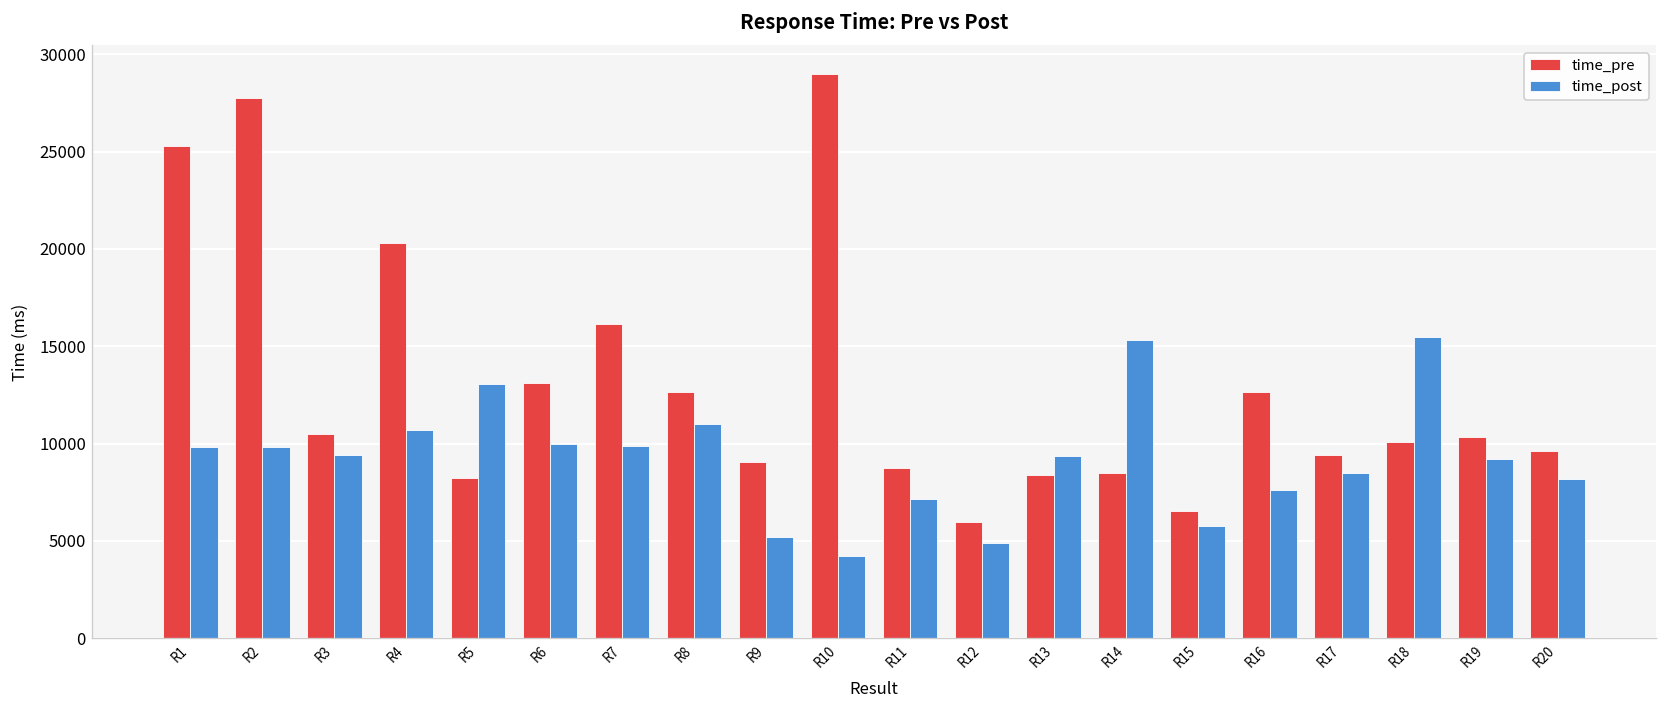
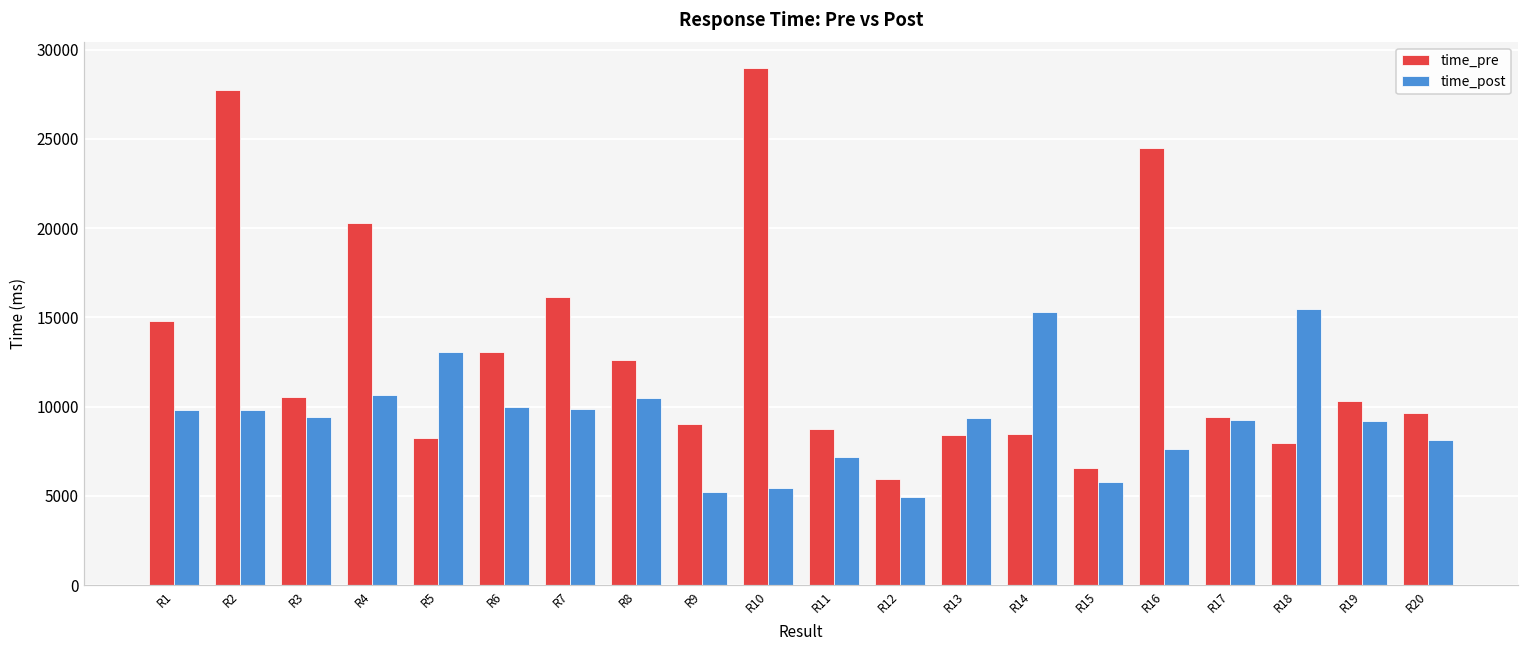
time_pre, R1: 25300 -> 14800
time_post, R8: 11000 -> 10500
time_post, R10: 4200 -> 5400
time_pre, R16: 12600 -> 24500
time_post, R17: 8500 -> 9200
time_pre, R18: 10100 -> 8000
